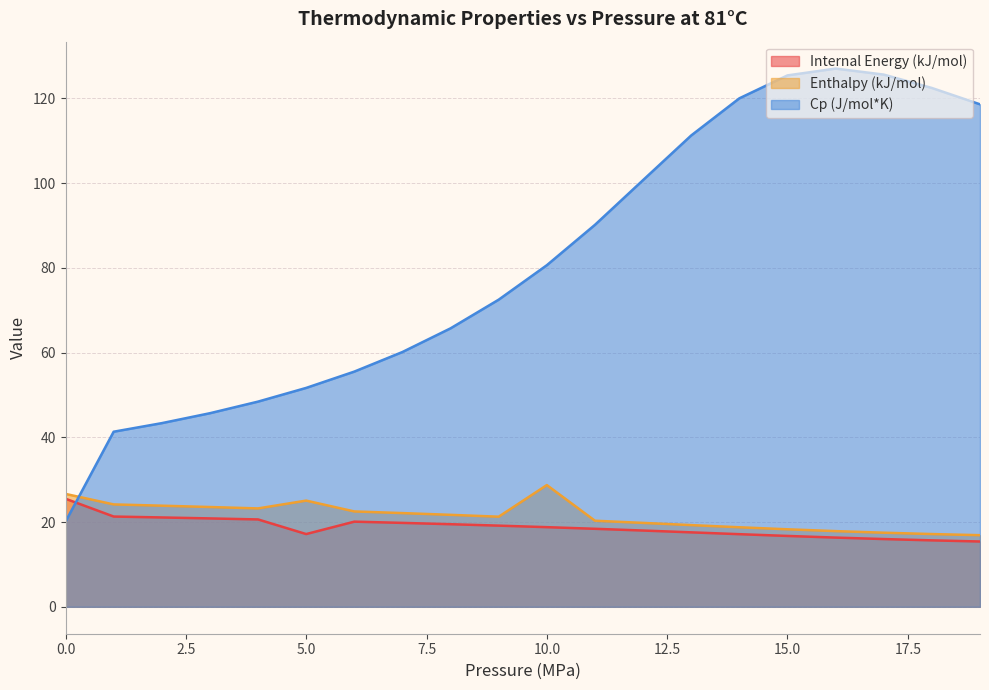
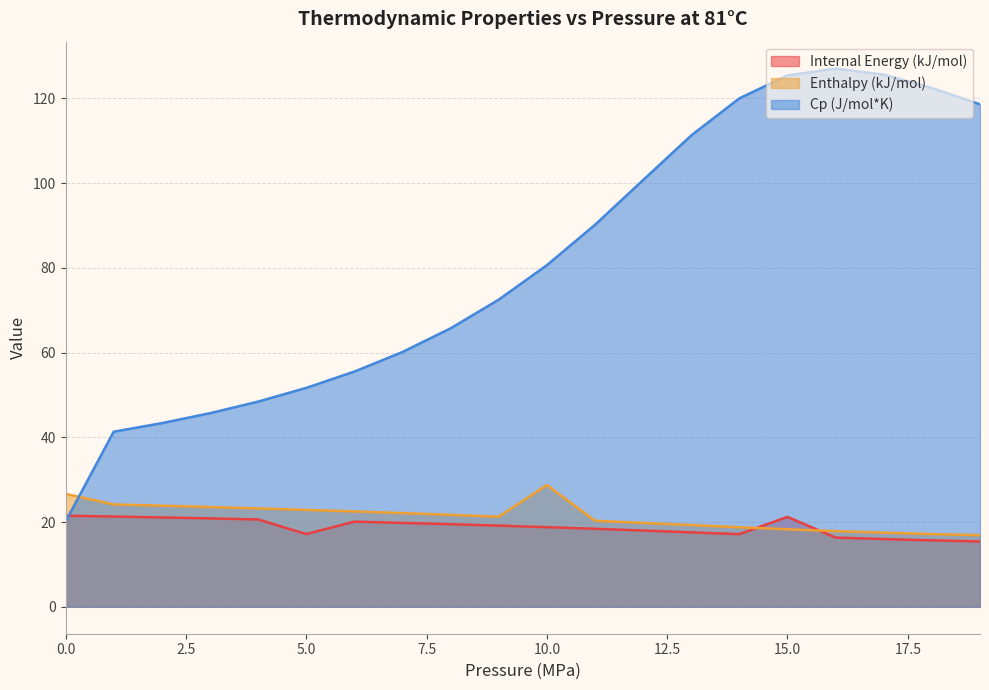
Internal Energy (kJ/mol), 0.0: 26 -> 22
Enthalpy (kJ/mol), 5.0: 25 -> 23
Internal Energy (kJ/mol), 15.0: 17 -> 21
